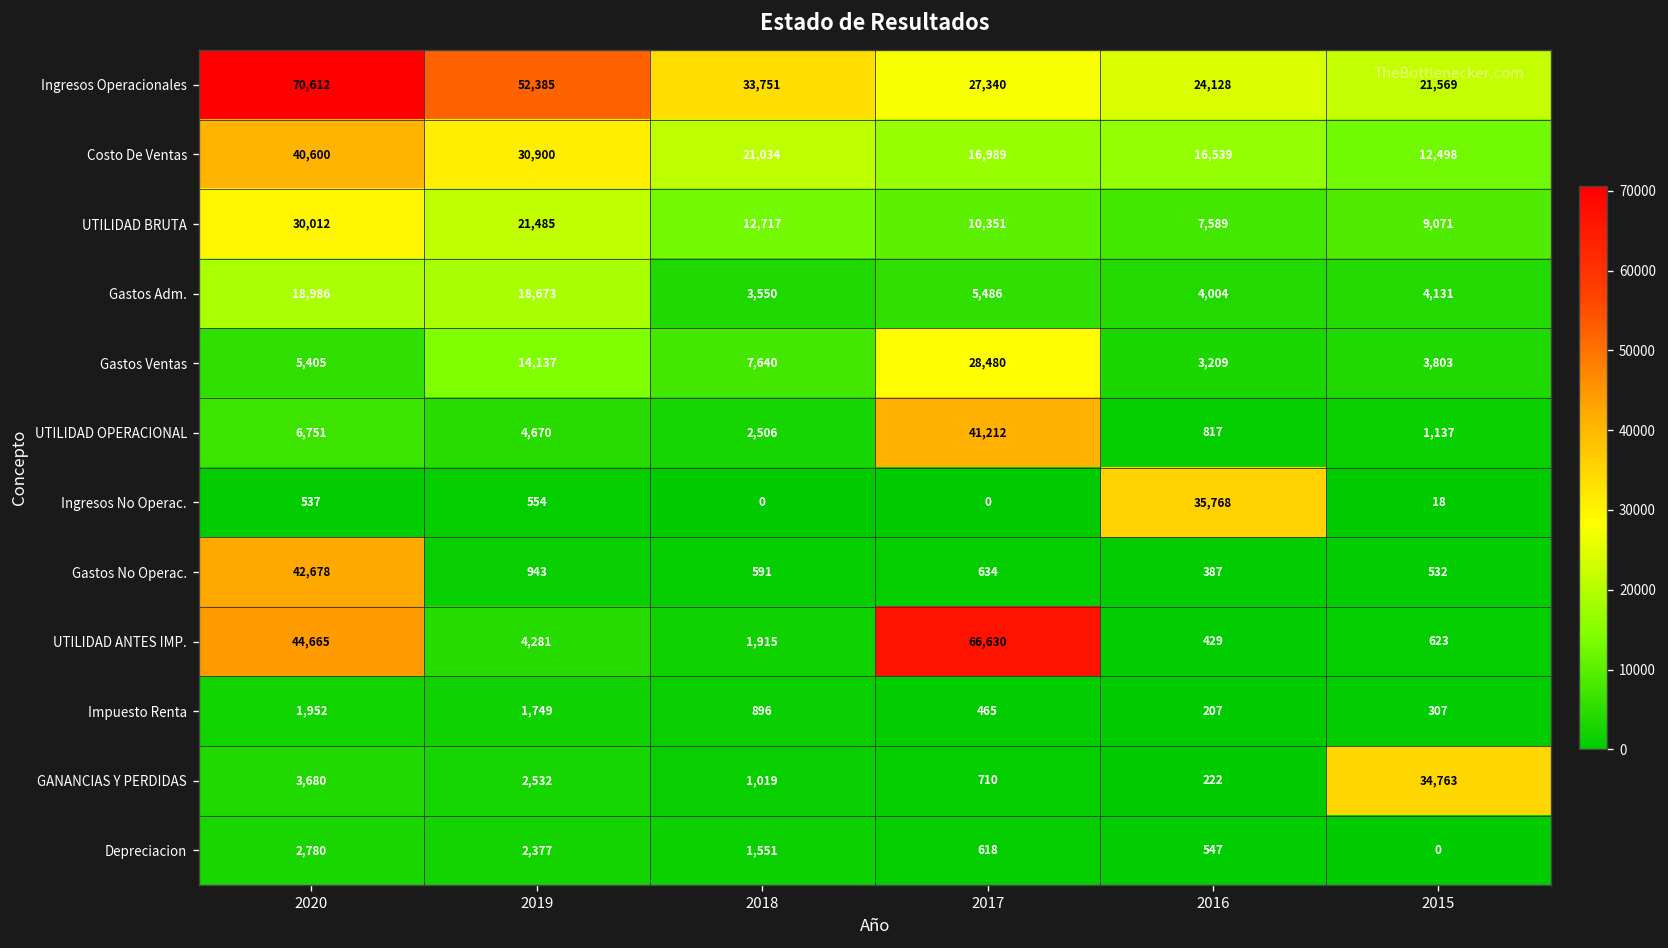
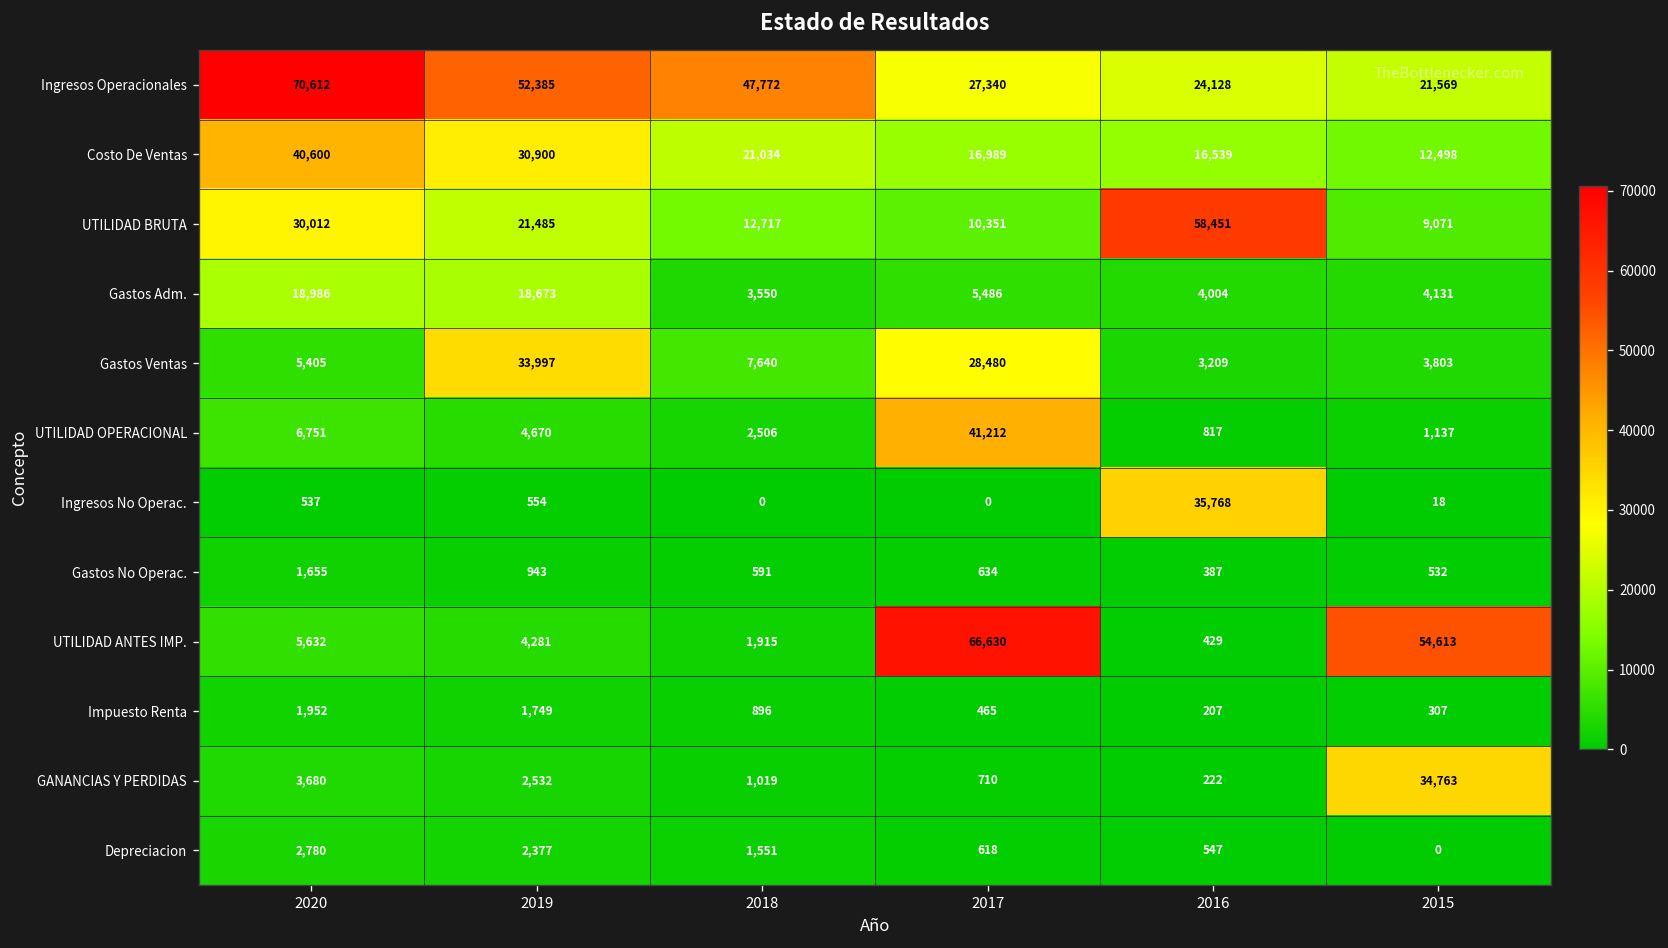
Ingresos Operacionales, 2018: 33,751 -> 47,772
UTILIDAD BRUTA, 2016: 7,589 -> 58,451
Gastos Ventas, 2019: 14,137 -> 33,997
Gastos No Operac., 2020: 42,678 -> 1,655
UTILIDAD ANTES IMP., 2020: 44,665 -> 5,632
UTILIDAD ANTES IMP., 2015: 623 -> 54,613
